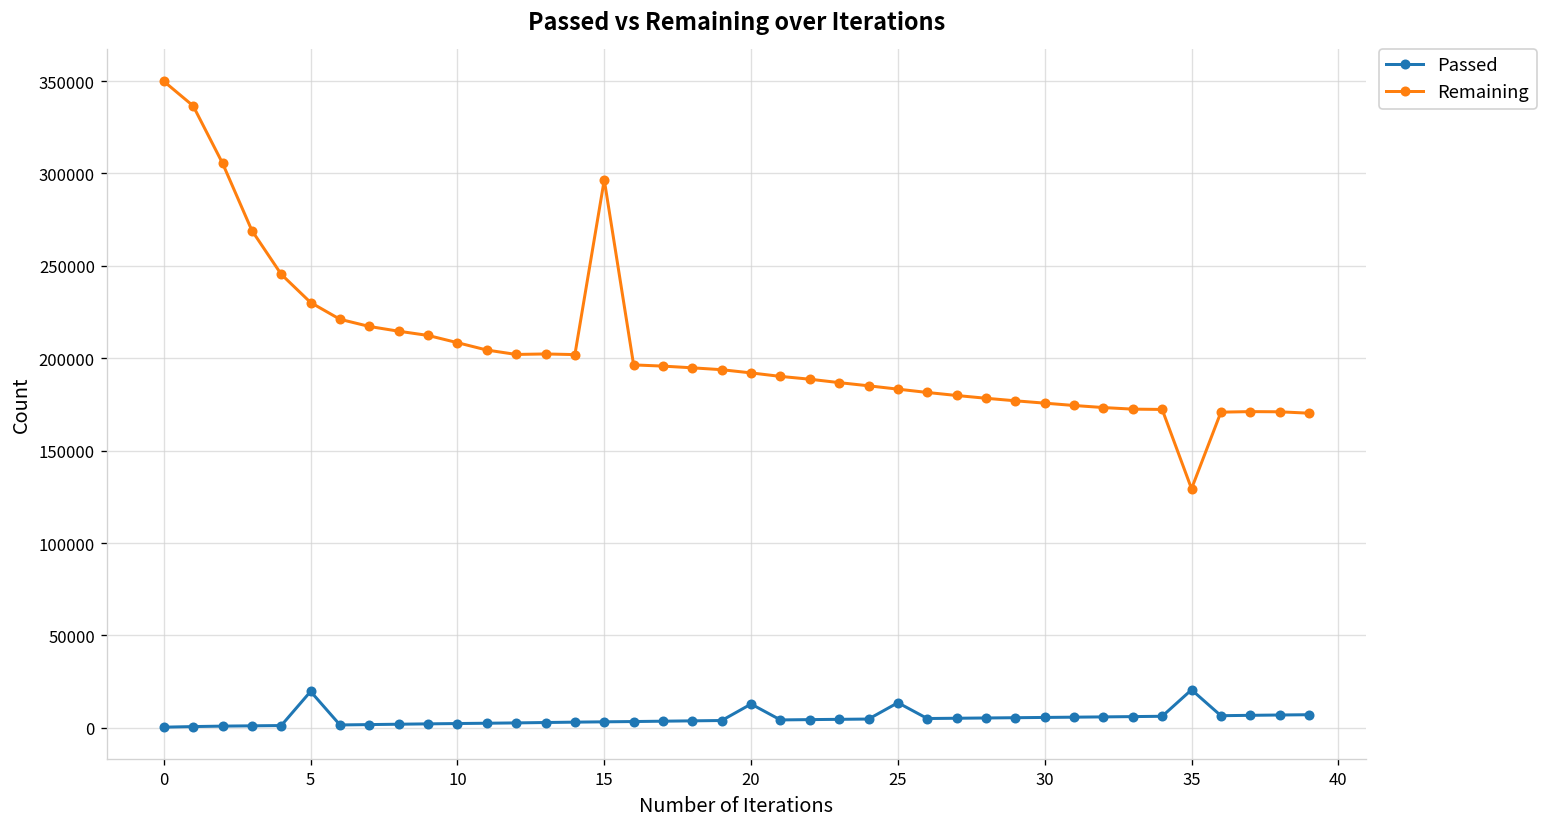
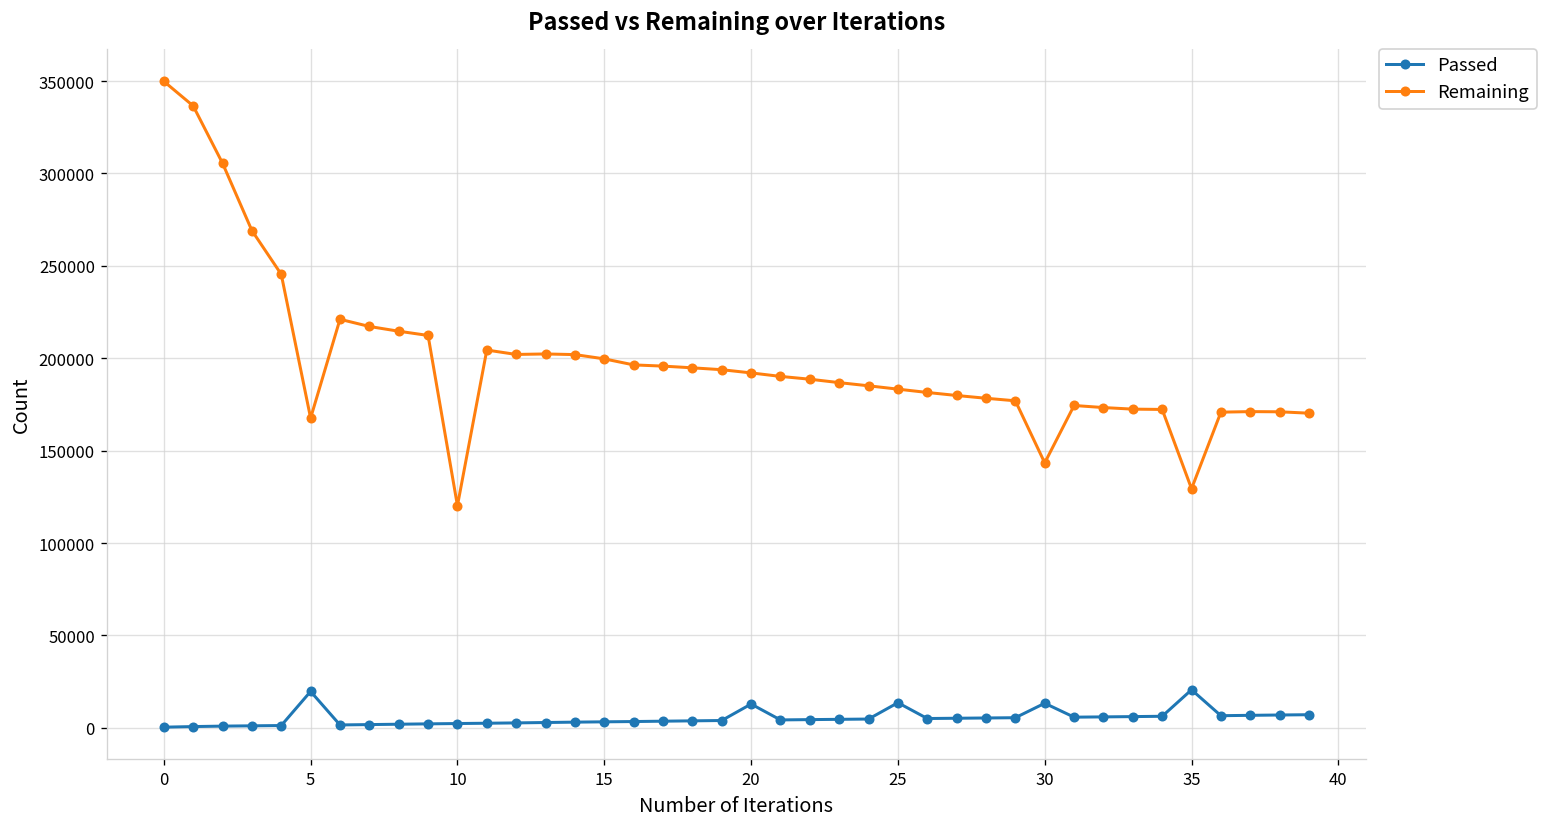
Remaining, 5: 230000 -> 168000
Remaining, 10: 208000 -> 120000
Remaining, 15: 297000 -> 200000
Passed, 30: 6000 -> 13000
Remaining, 30: 176000 -> 143000
